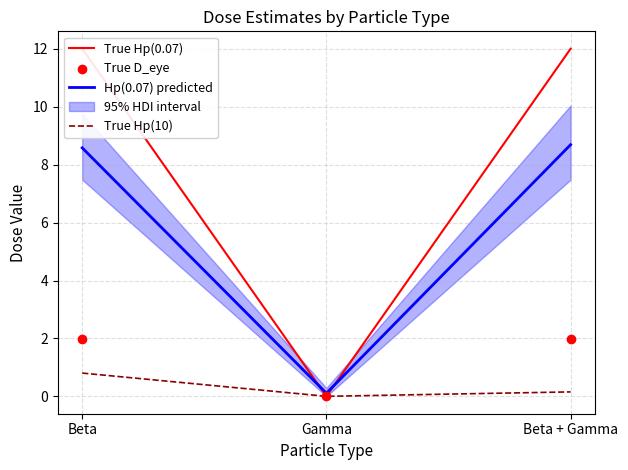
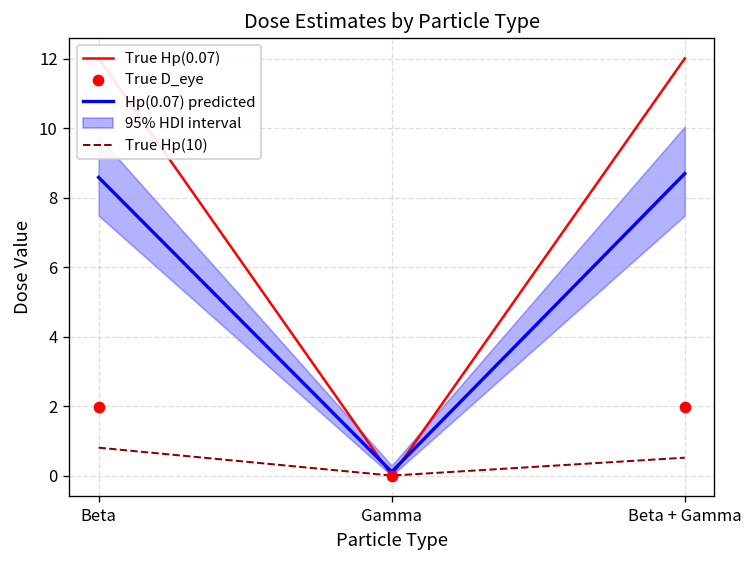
True Hp(10), Beta + Gamma: 0.2 -> 0.5
